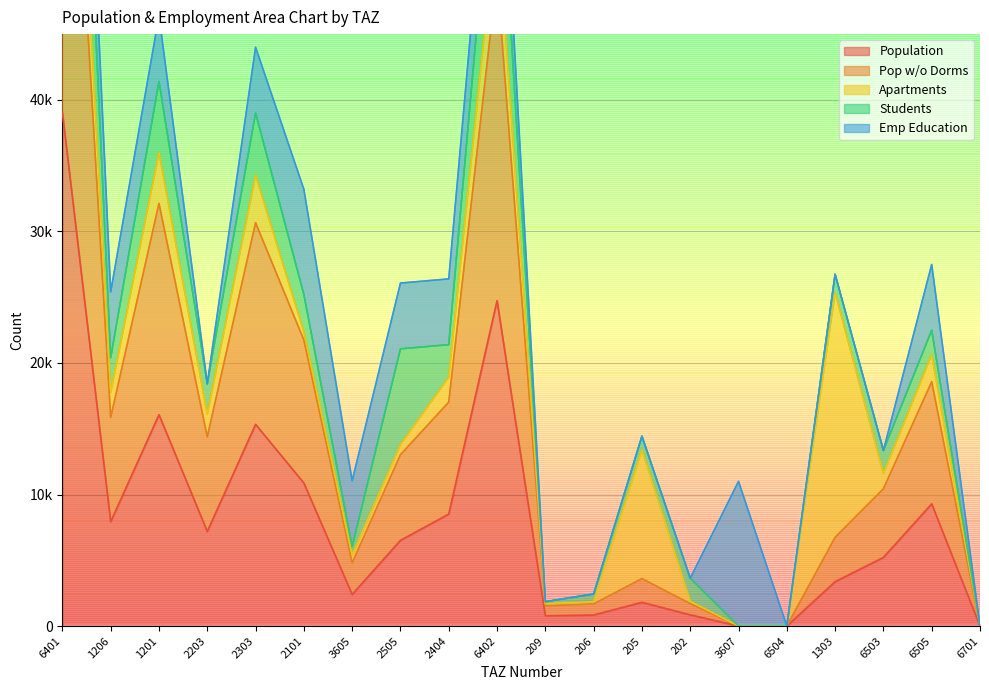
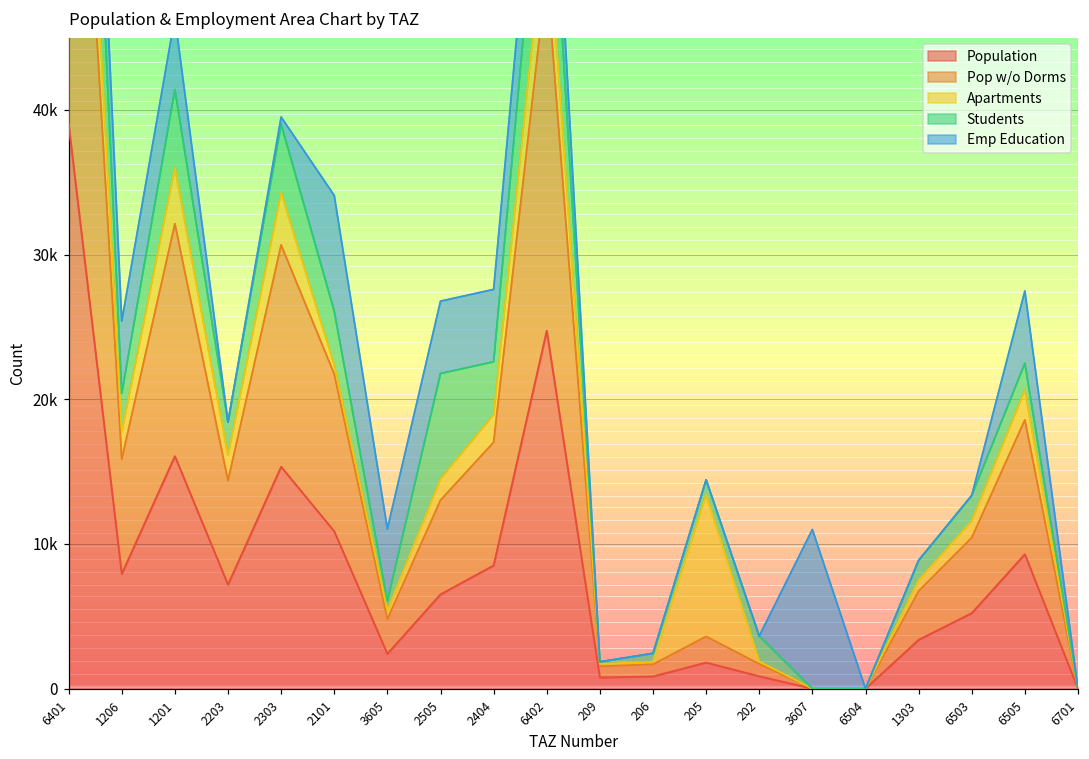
Emp Education, 2303: 5000 -> 500
Students, 2101: 2800 -> 3700
Apartments, 2505: 800 -> 1500
Students, 2404: 2500 -> 3700
Apartments, 1303: 18600 -> 700
